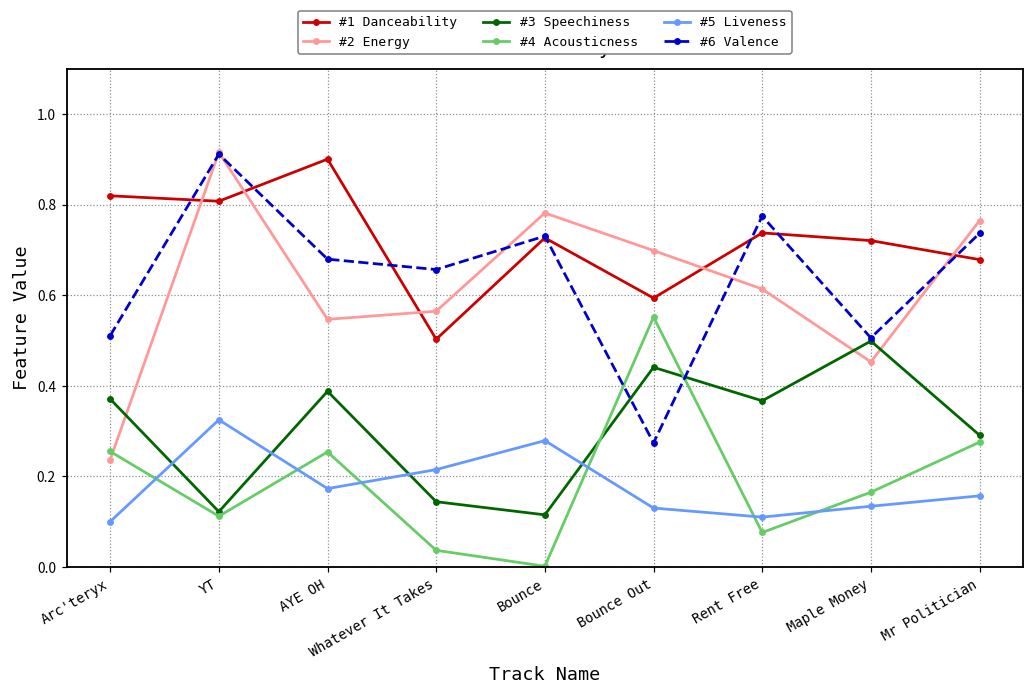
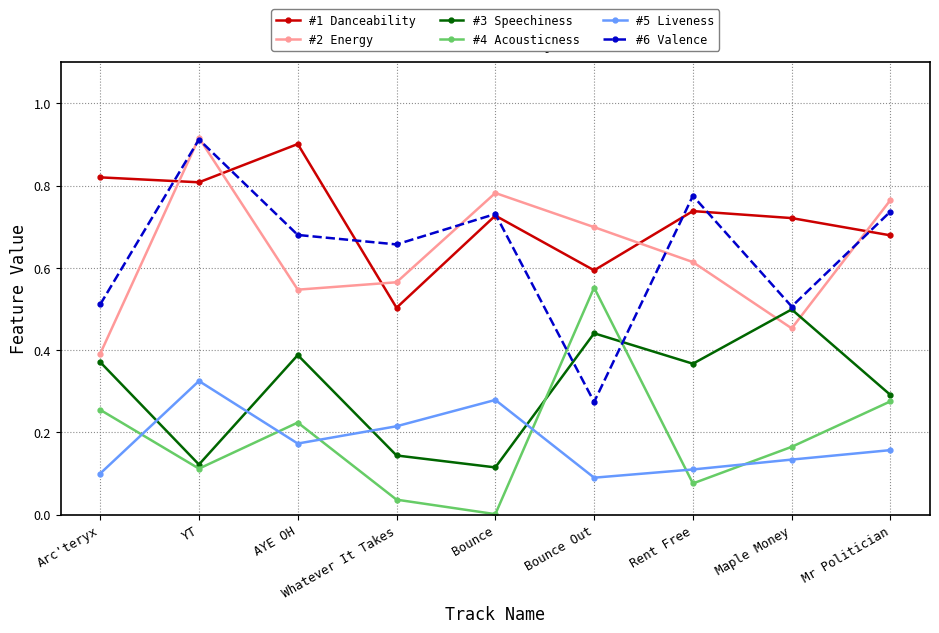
#2 Energy, Arc'teryx: 0.24 -> 0.39
#4 Acousticness, AYE OH: 0.25 -> 0.22
#5 Liveness, Bounce Out: 0.13 -> 0.09
